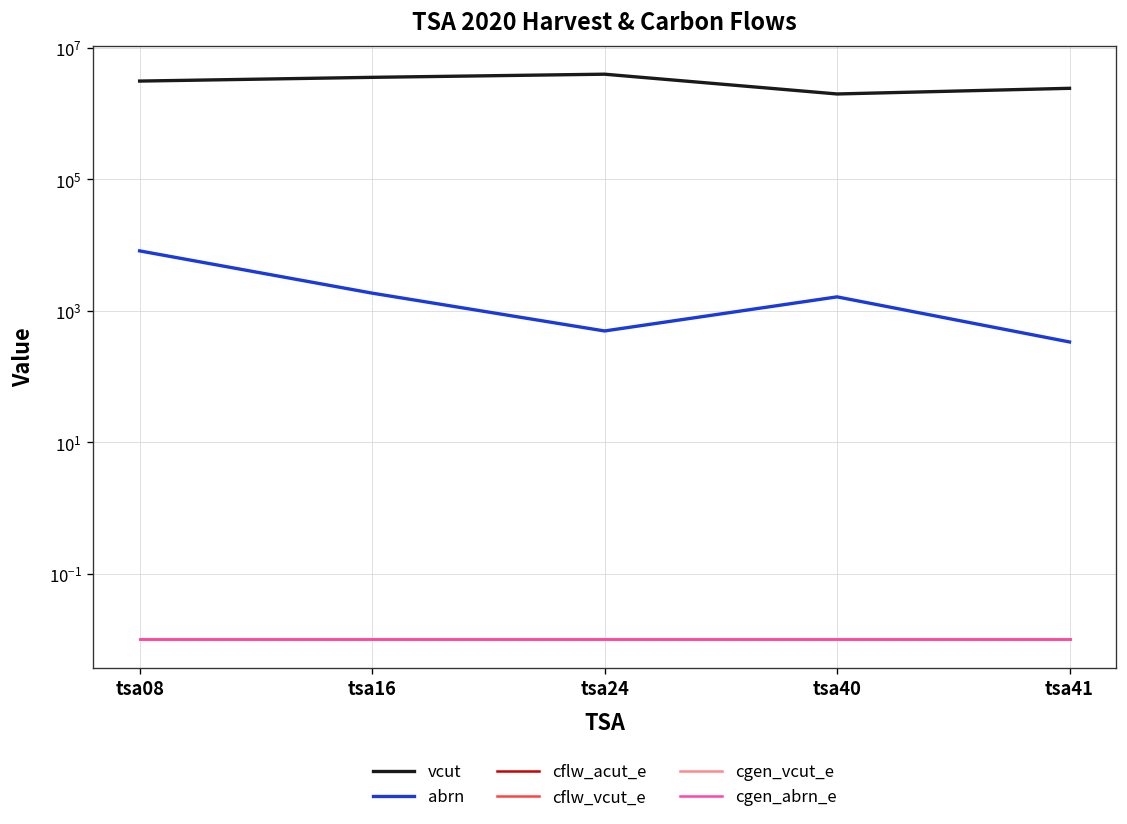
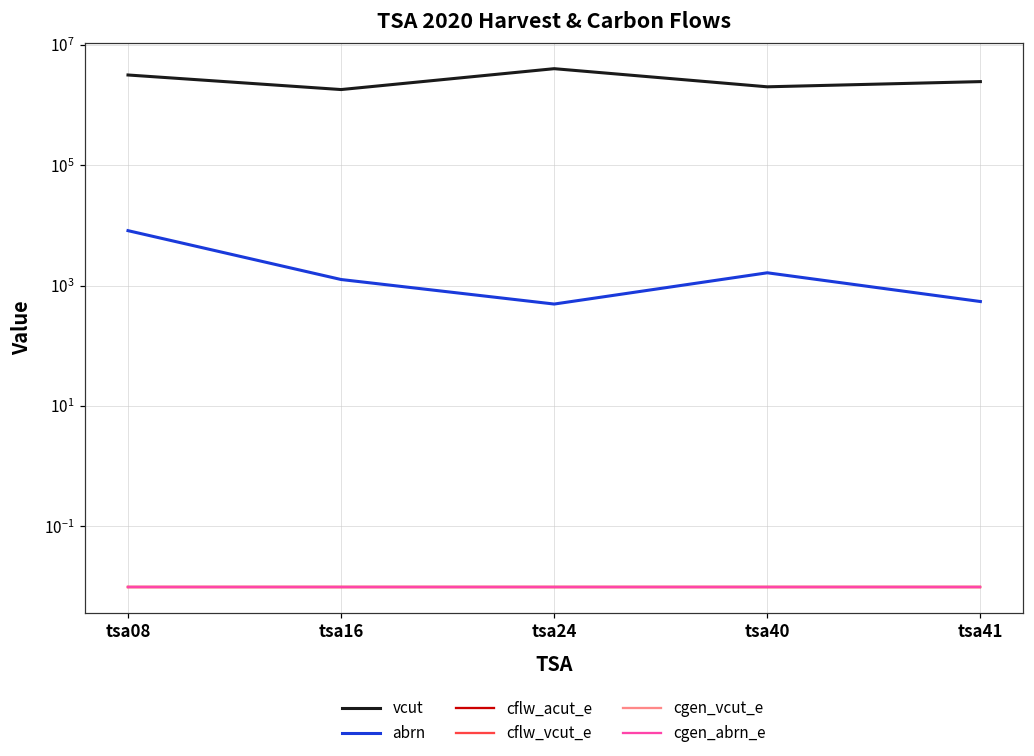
vcut, tsa16: 4000000 -> 1800000
abrn, tsa16: 1900 -> 1300
abrn, tsa41: 300 -> 500
